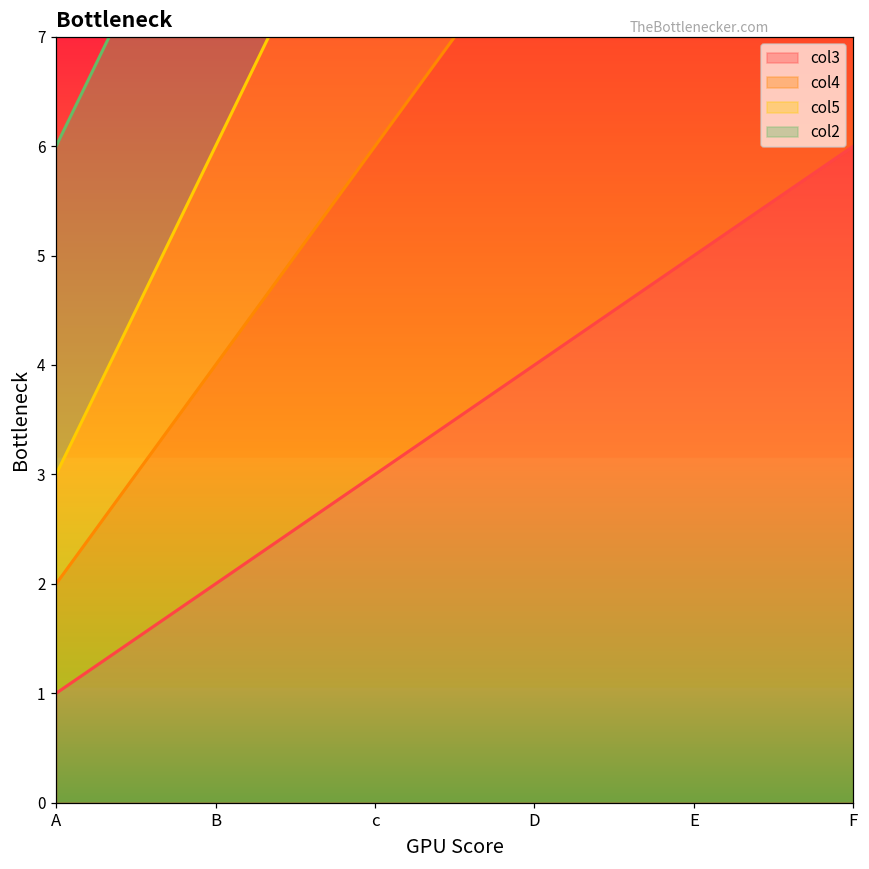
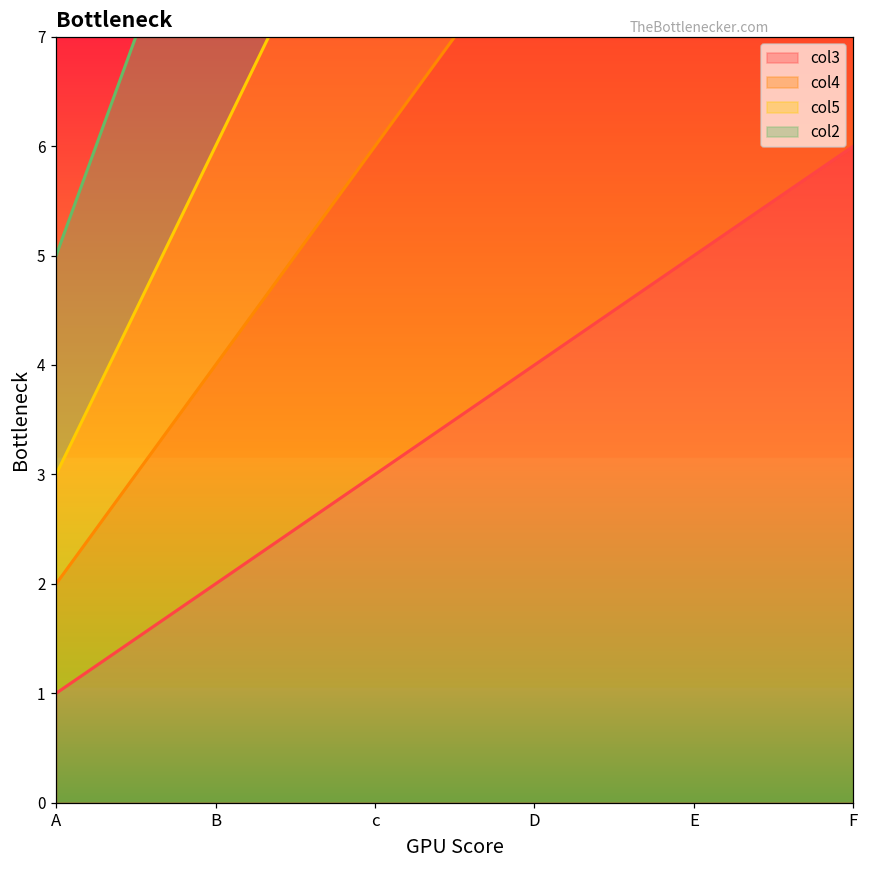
col2, A: 3 -> 2
